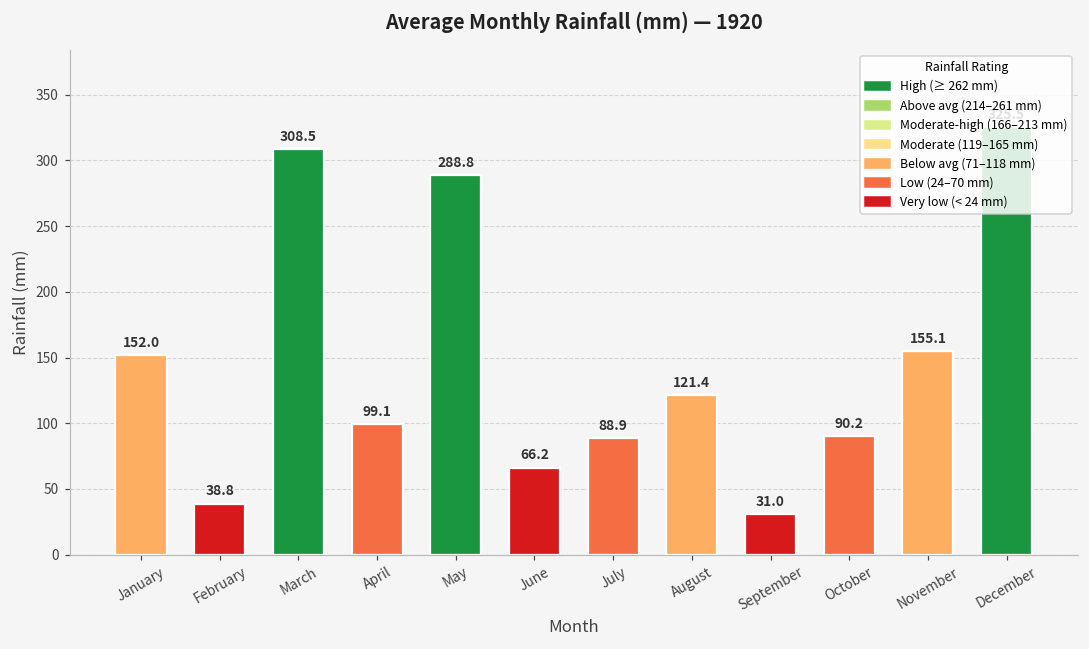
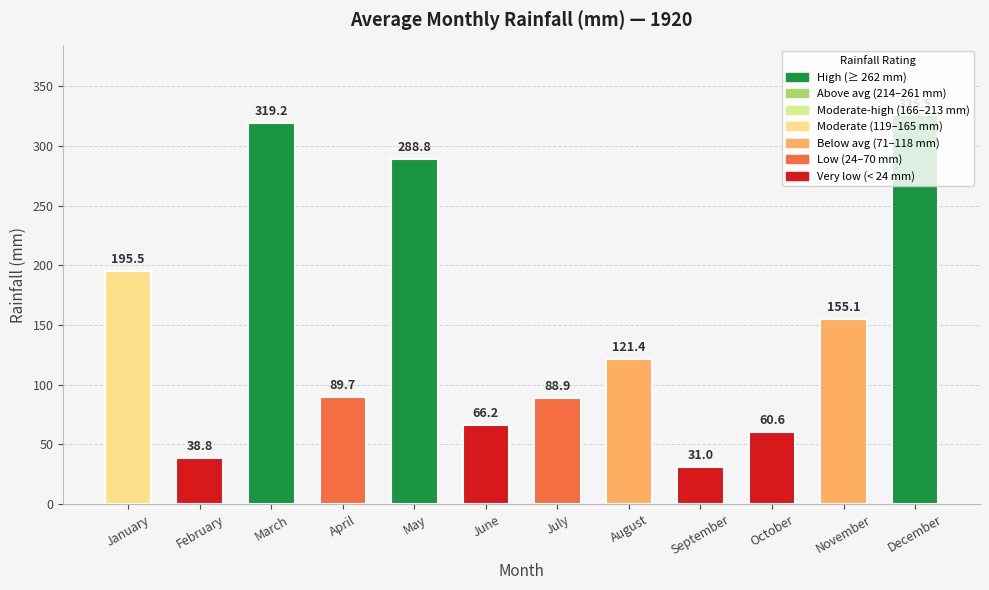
January: 152.0 -> 195.5
March: 308.5 -> 319.2
April: 99.1 -> 89.7
October: 90.2 -> 60.6
